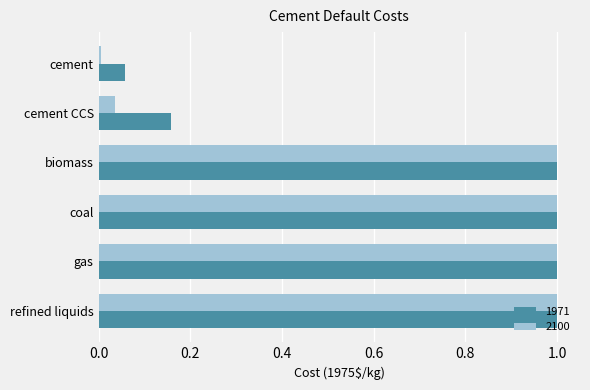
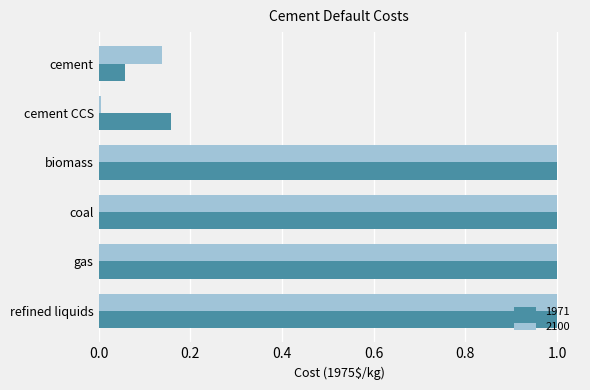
2100, cement: 0.01 -> 0.14
2100, cement CCS: 0.04 -> 0.01
